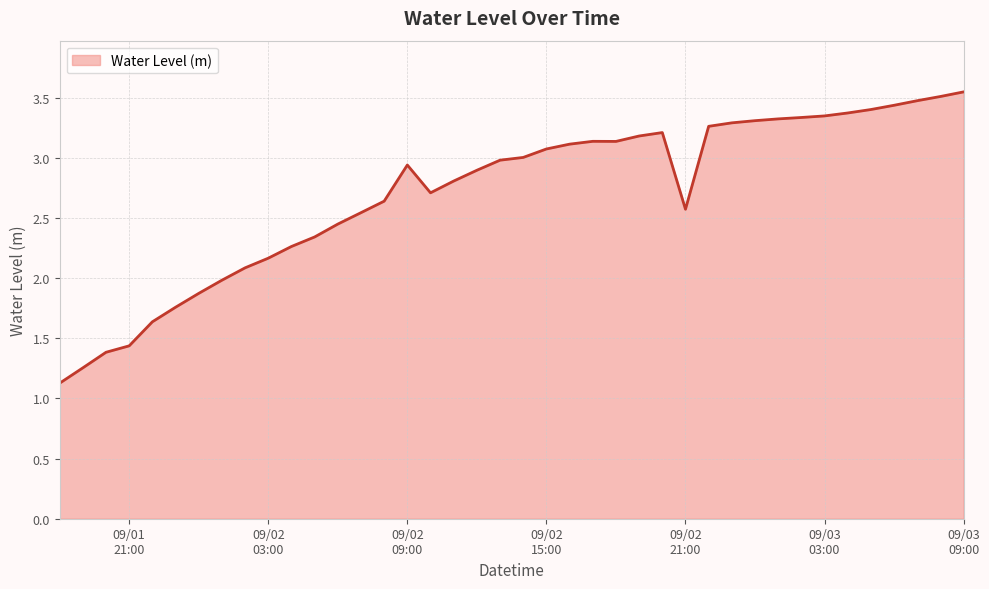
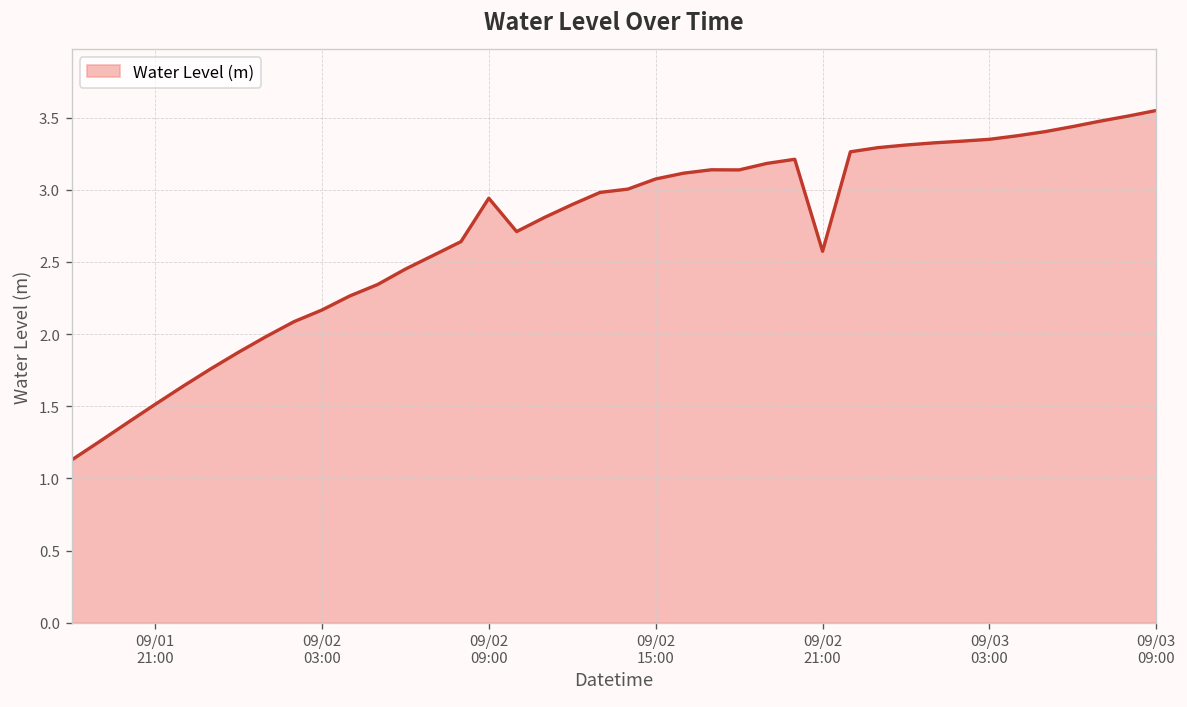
09/01 21:00: 1.44 -> 1.51
